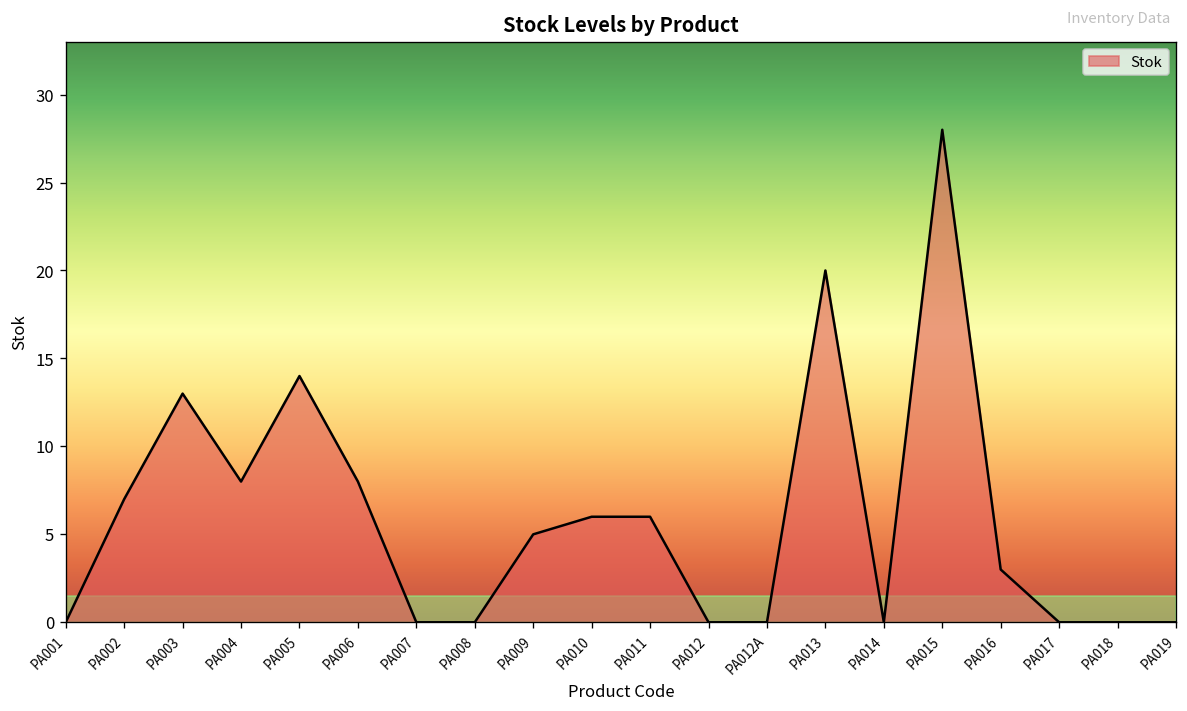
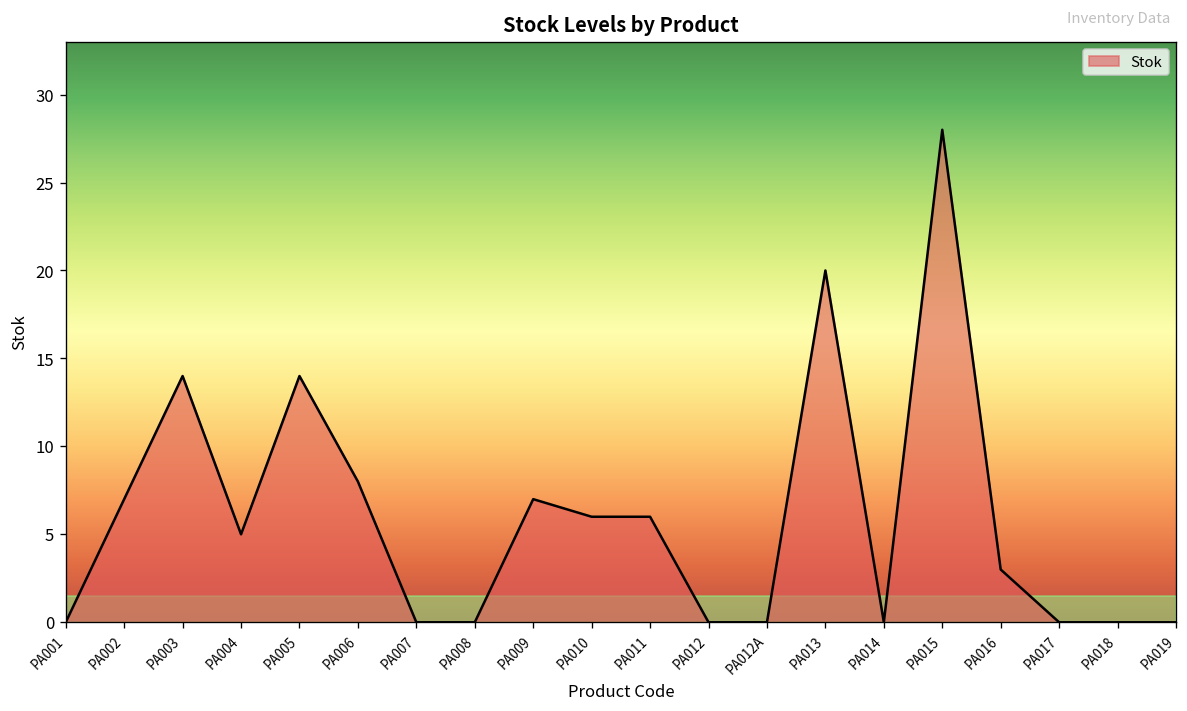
PA003: 13 -> 14
PA004: 8 -> 5
PA009: 5 -> 7
